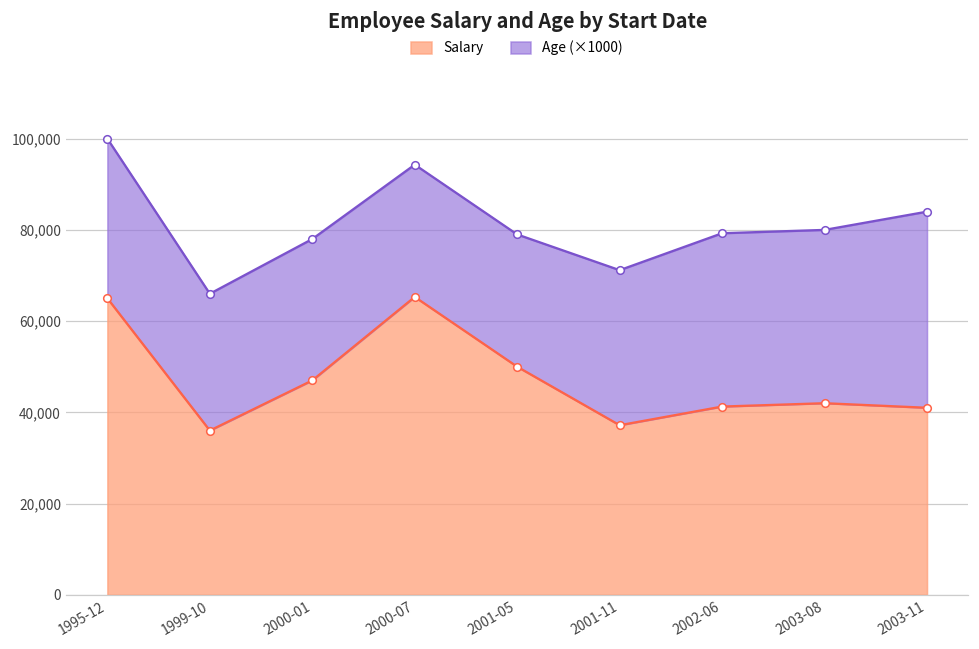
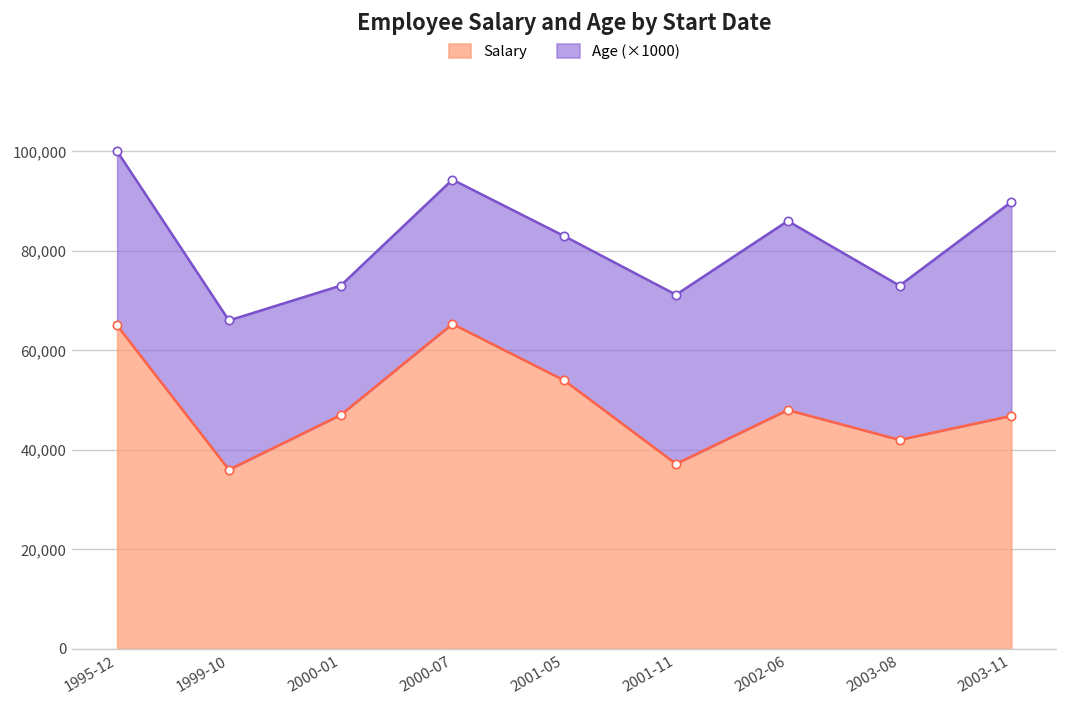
Age (×1000), 2000-01: 31,000 -> 26,000
Salary, 2001-05: 50,000 -> 54,000
Salary, 2002-06: 41,000 -> 48,000
Age (×1000), 2003-08: 38,000 -> 31,000
Salary, 2003-11: 41,000 -> 47,000
